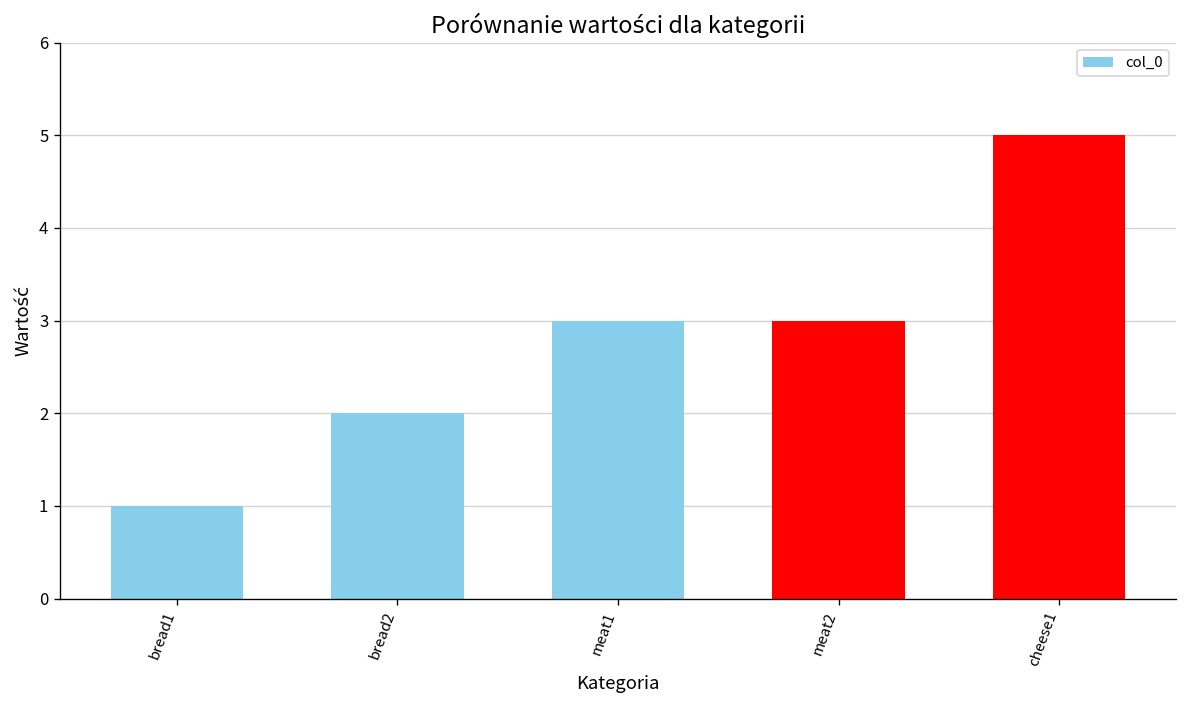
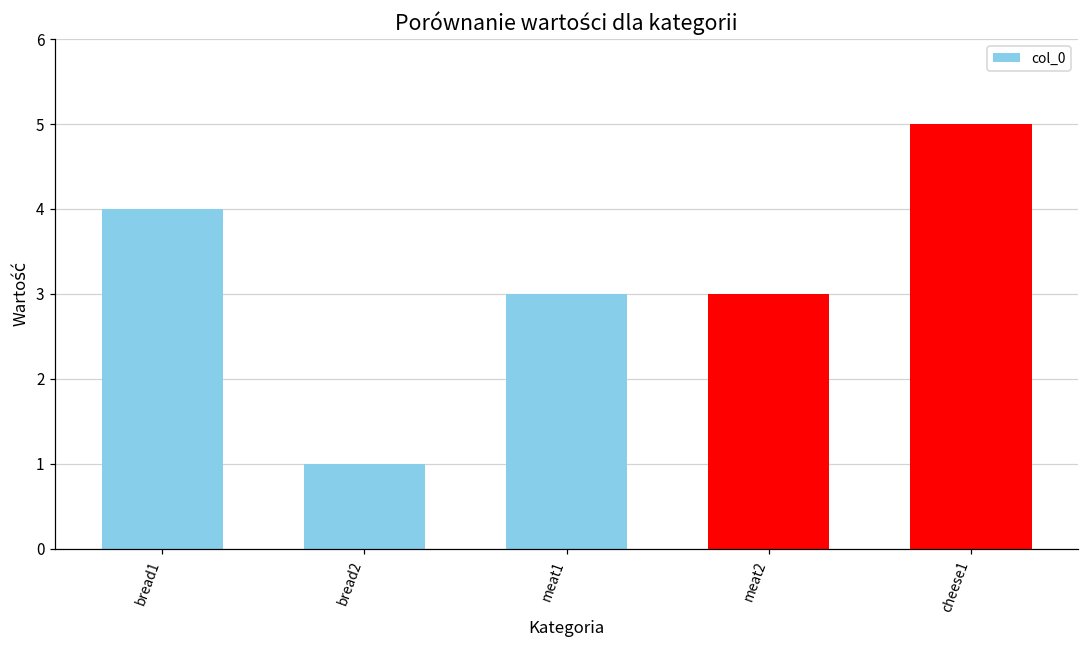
bread1: 1 -> 4
bread2: 2 -> 1
